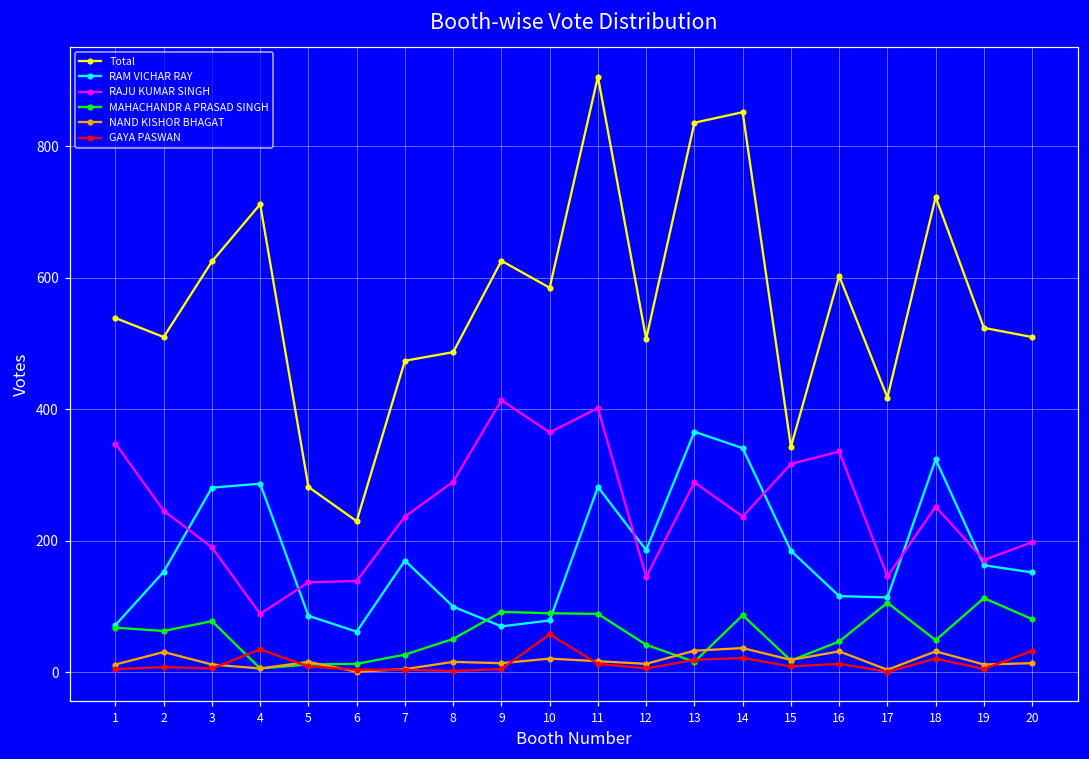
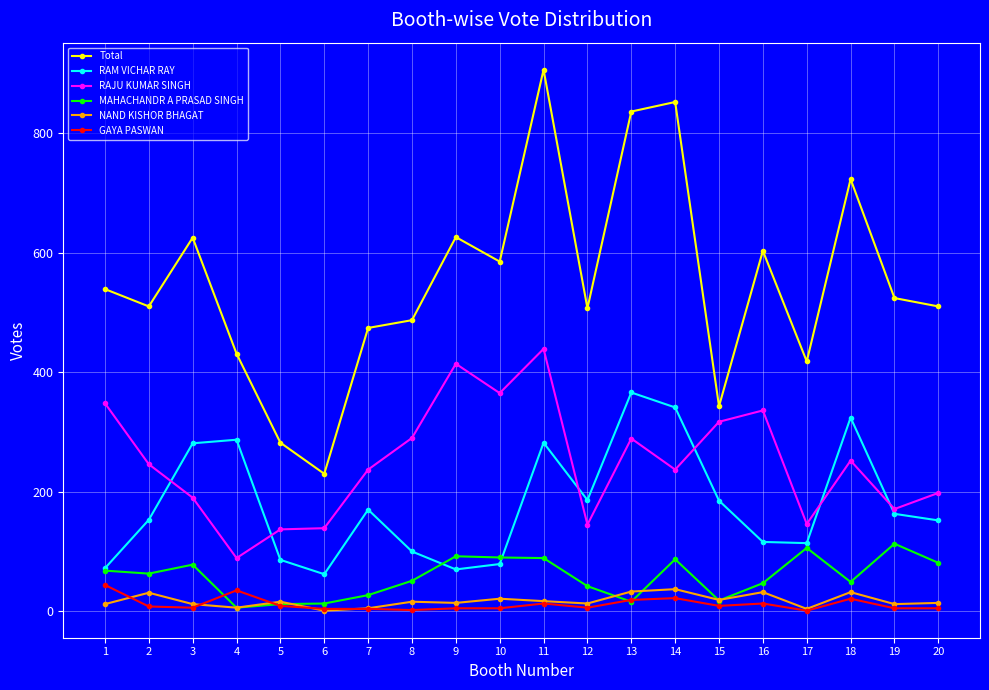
GAYA PASWAN, 1: 10 -> 40
Total, 4: 710 -> 430
GAYA PASWAN, 10: 60 -> 10
RAJU KUMAR SINGH, 11: 400 -> 440
GAYA PASWAN, 20: 30 -> 10
